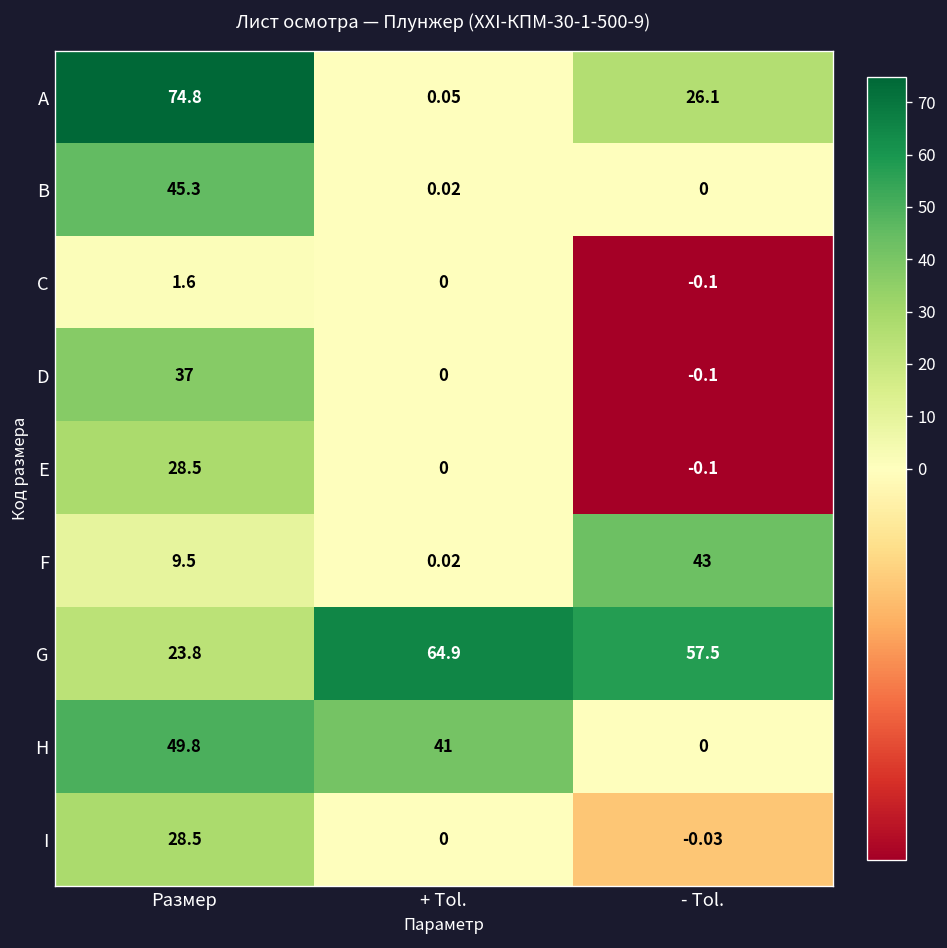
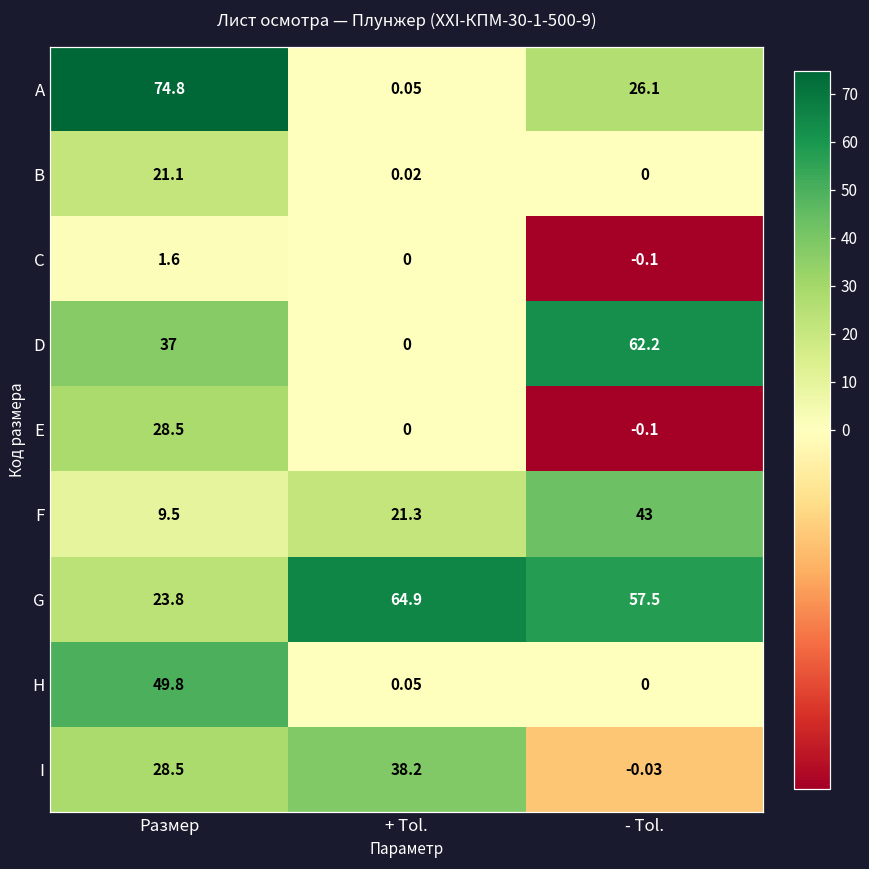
B, Размер: 45.3 -> 21.1
D, - Tol.: -0.1 -> 62.2
F, + Tol.: 0.02 -> 21.3
H, + Tol.: 41 -> 0.05
I, + Tol.: 0 -> 38.2
